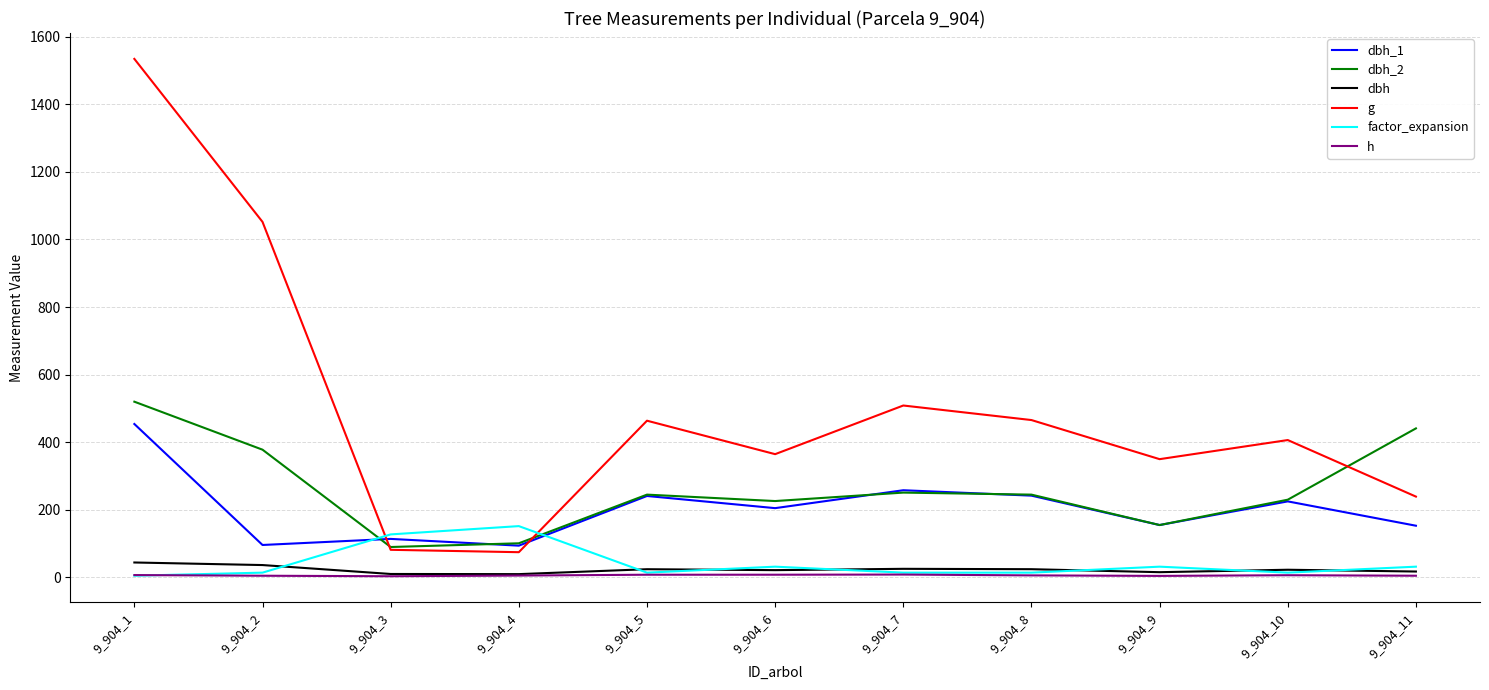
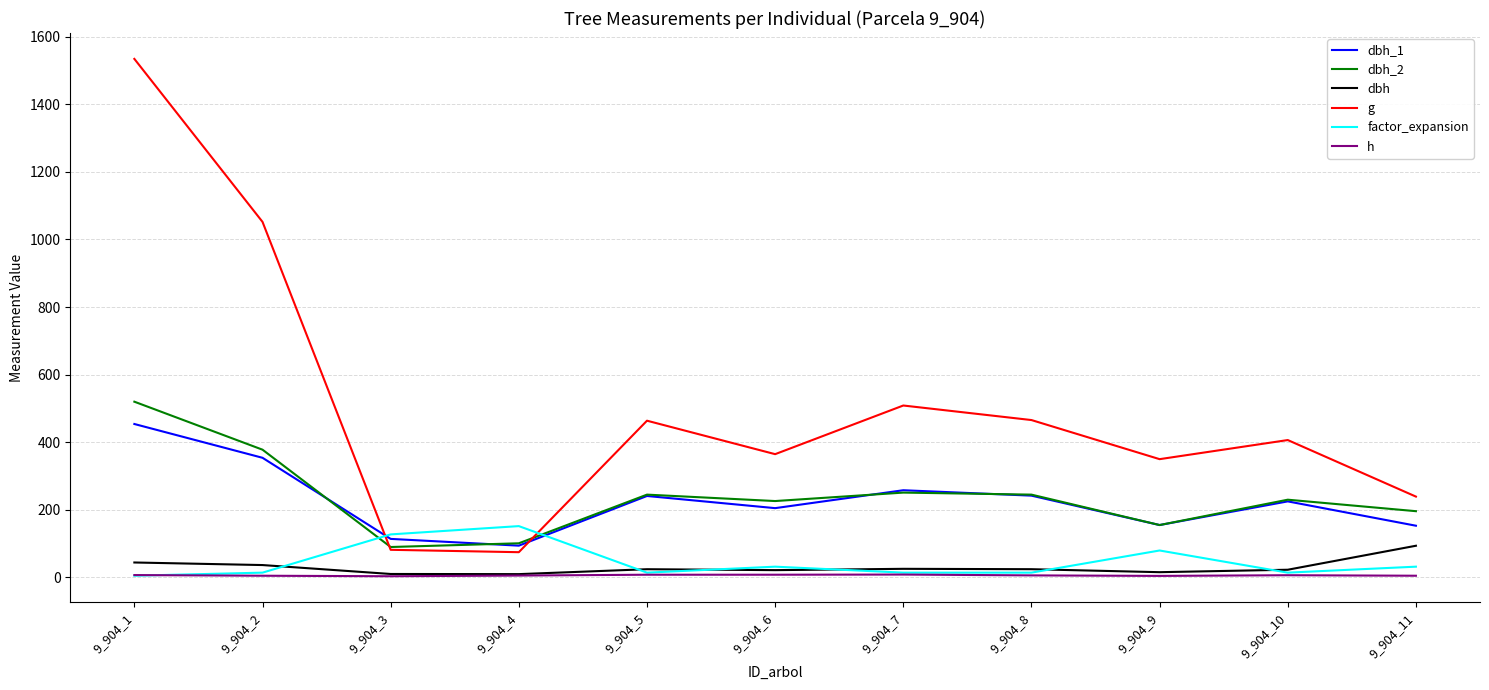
dbh_1, 9_904_2: 100 -> 350
factor_expansion, 9_904_9: 30 -> 80
dbh_2, 9_904_11: 440 -> 200
dbh, 9_904_11: 20 -> 90
